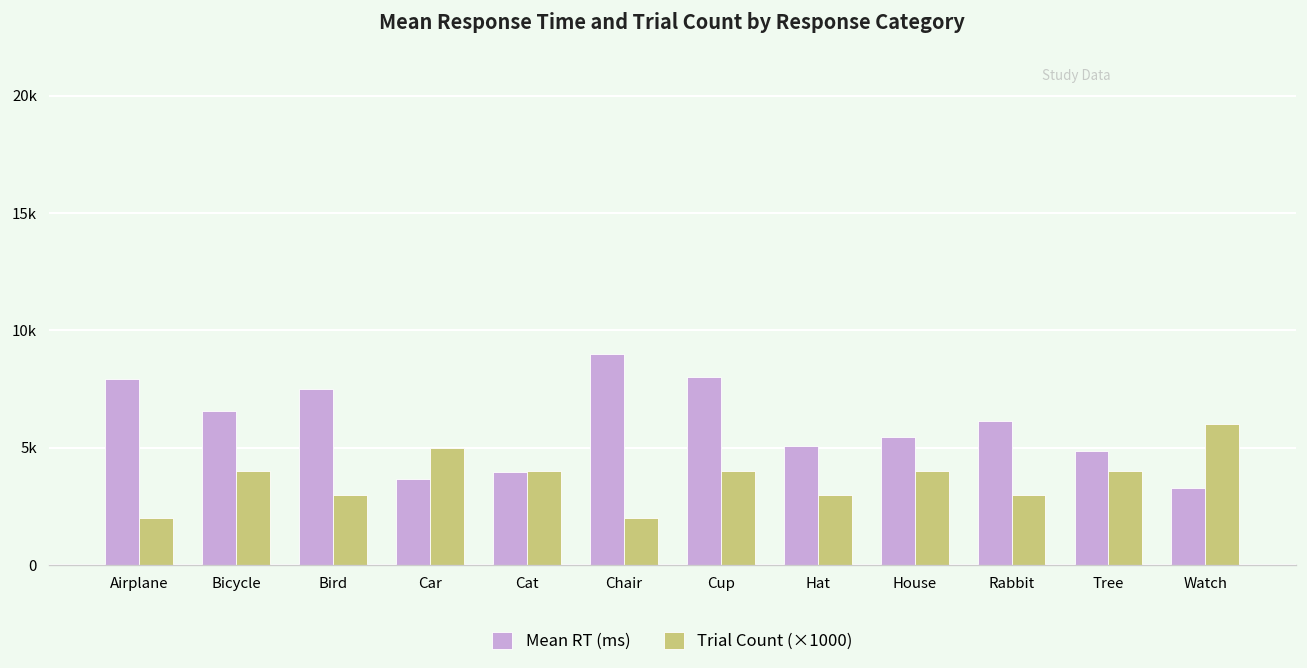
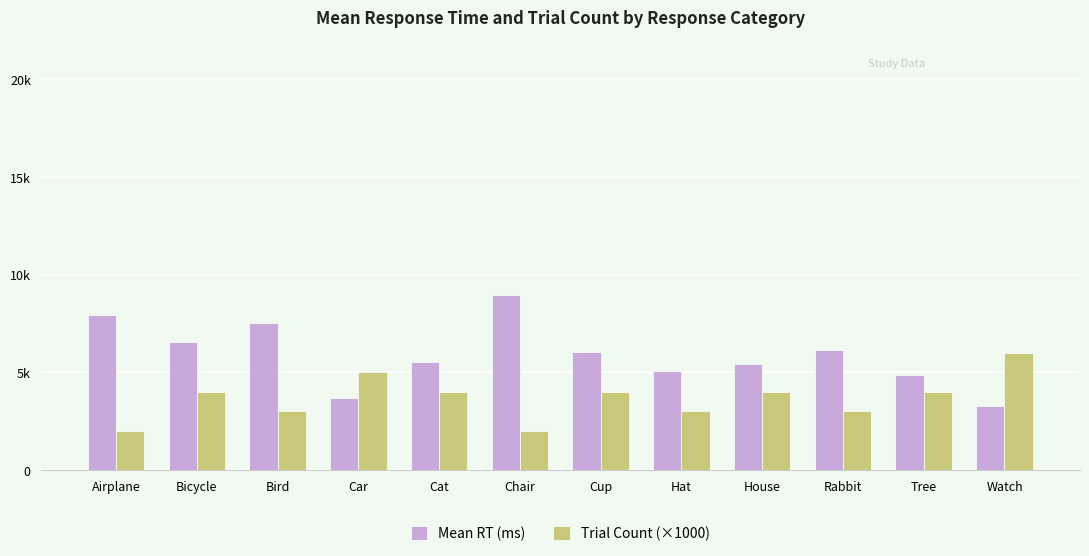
Mean RT (ms), Cat: 4000 -> 5500
Mean RT (ms), Cup: 8000 -> 6100
